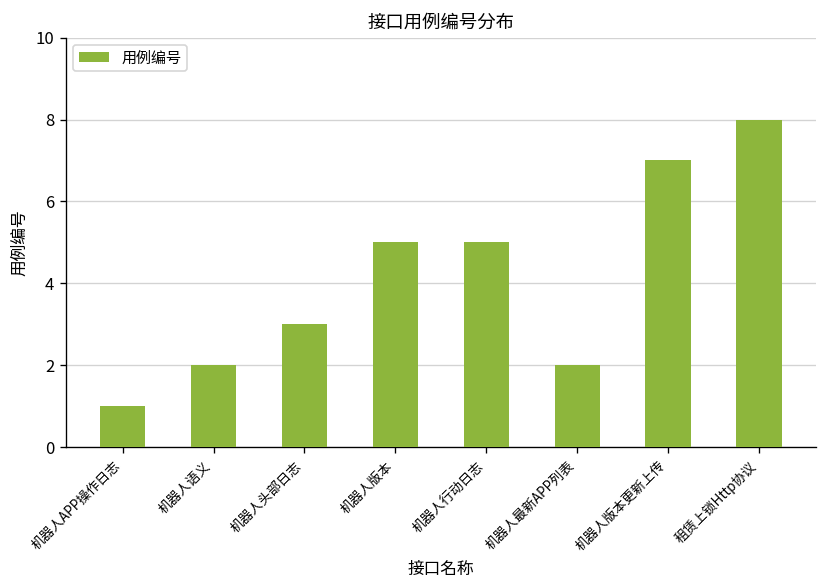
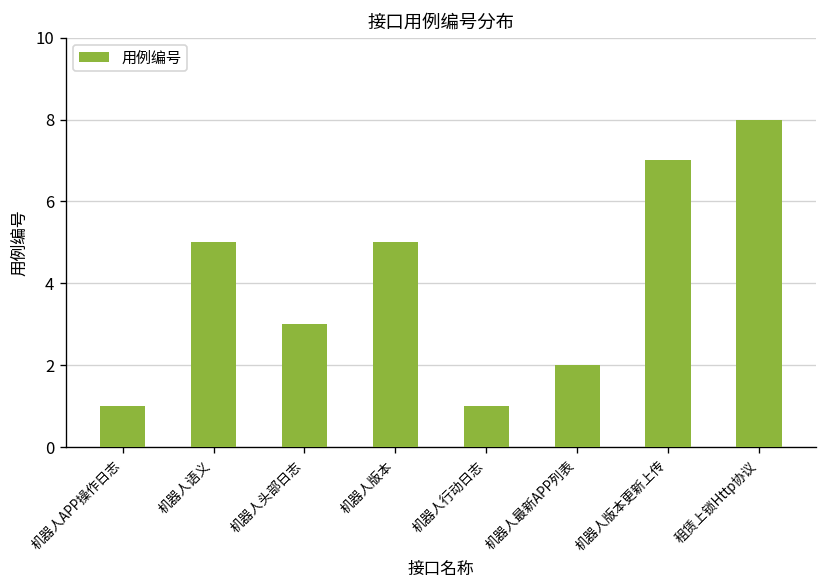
机器人语义: 2 -> 5
机器人行动日志: 5 -> 1
